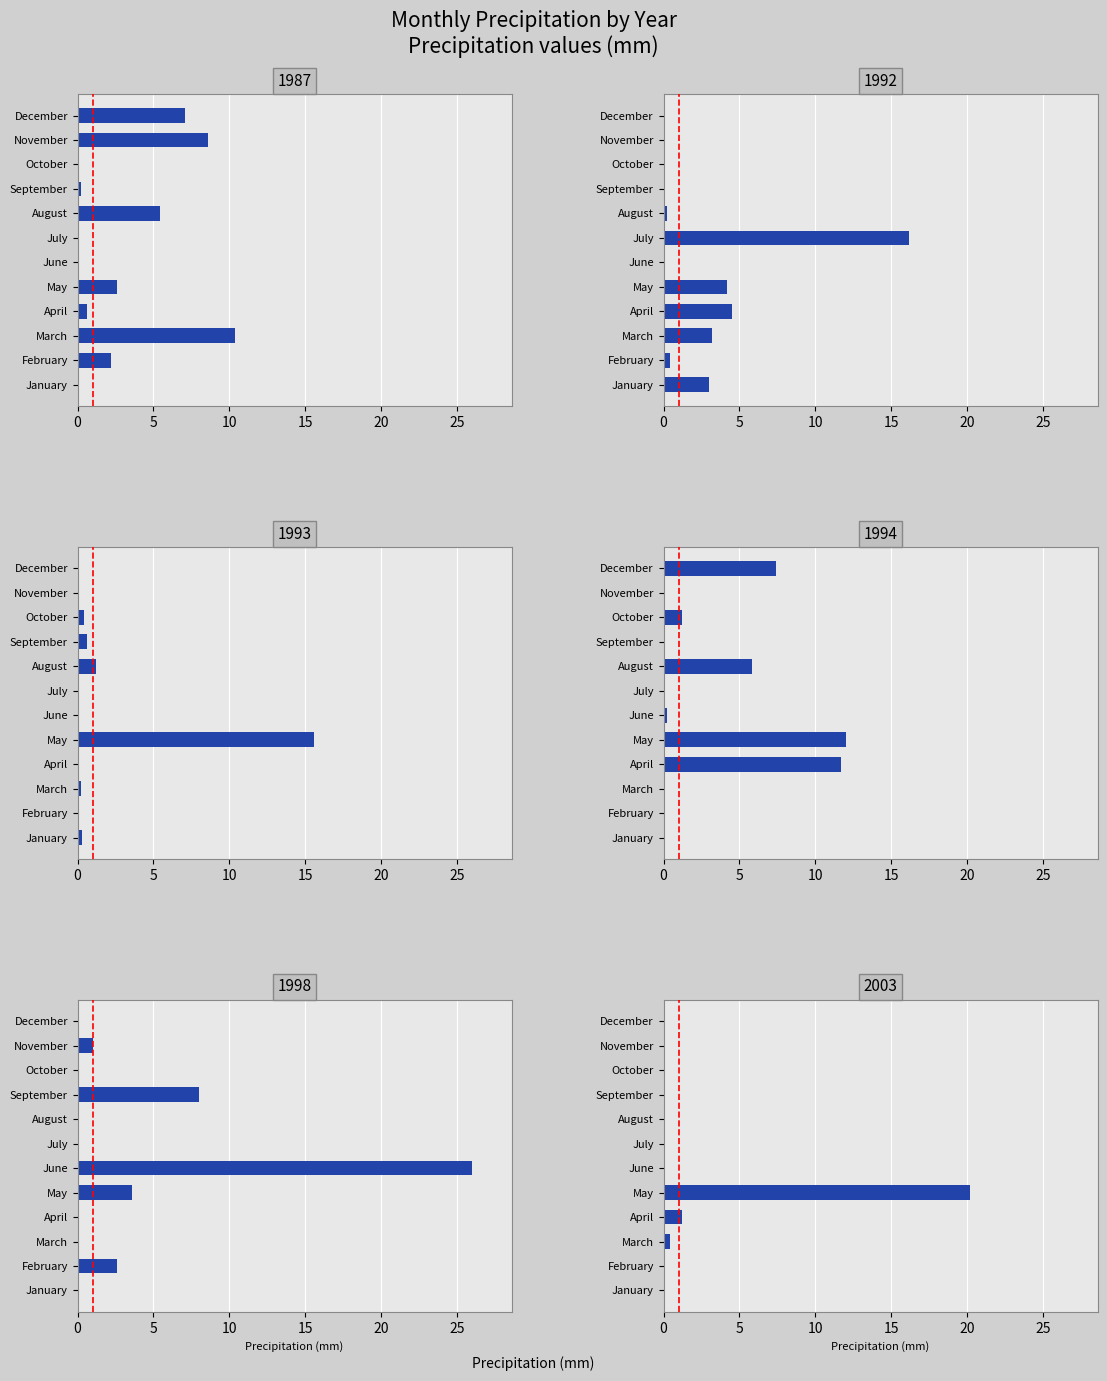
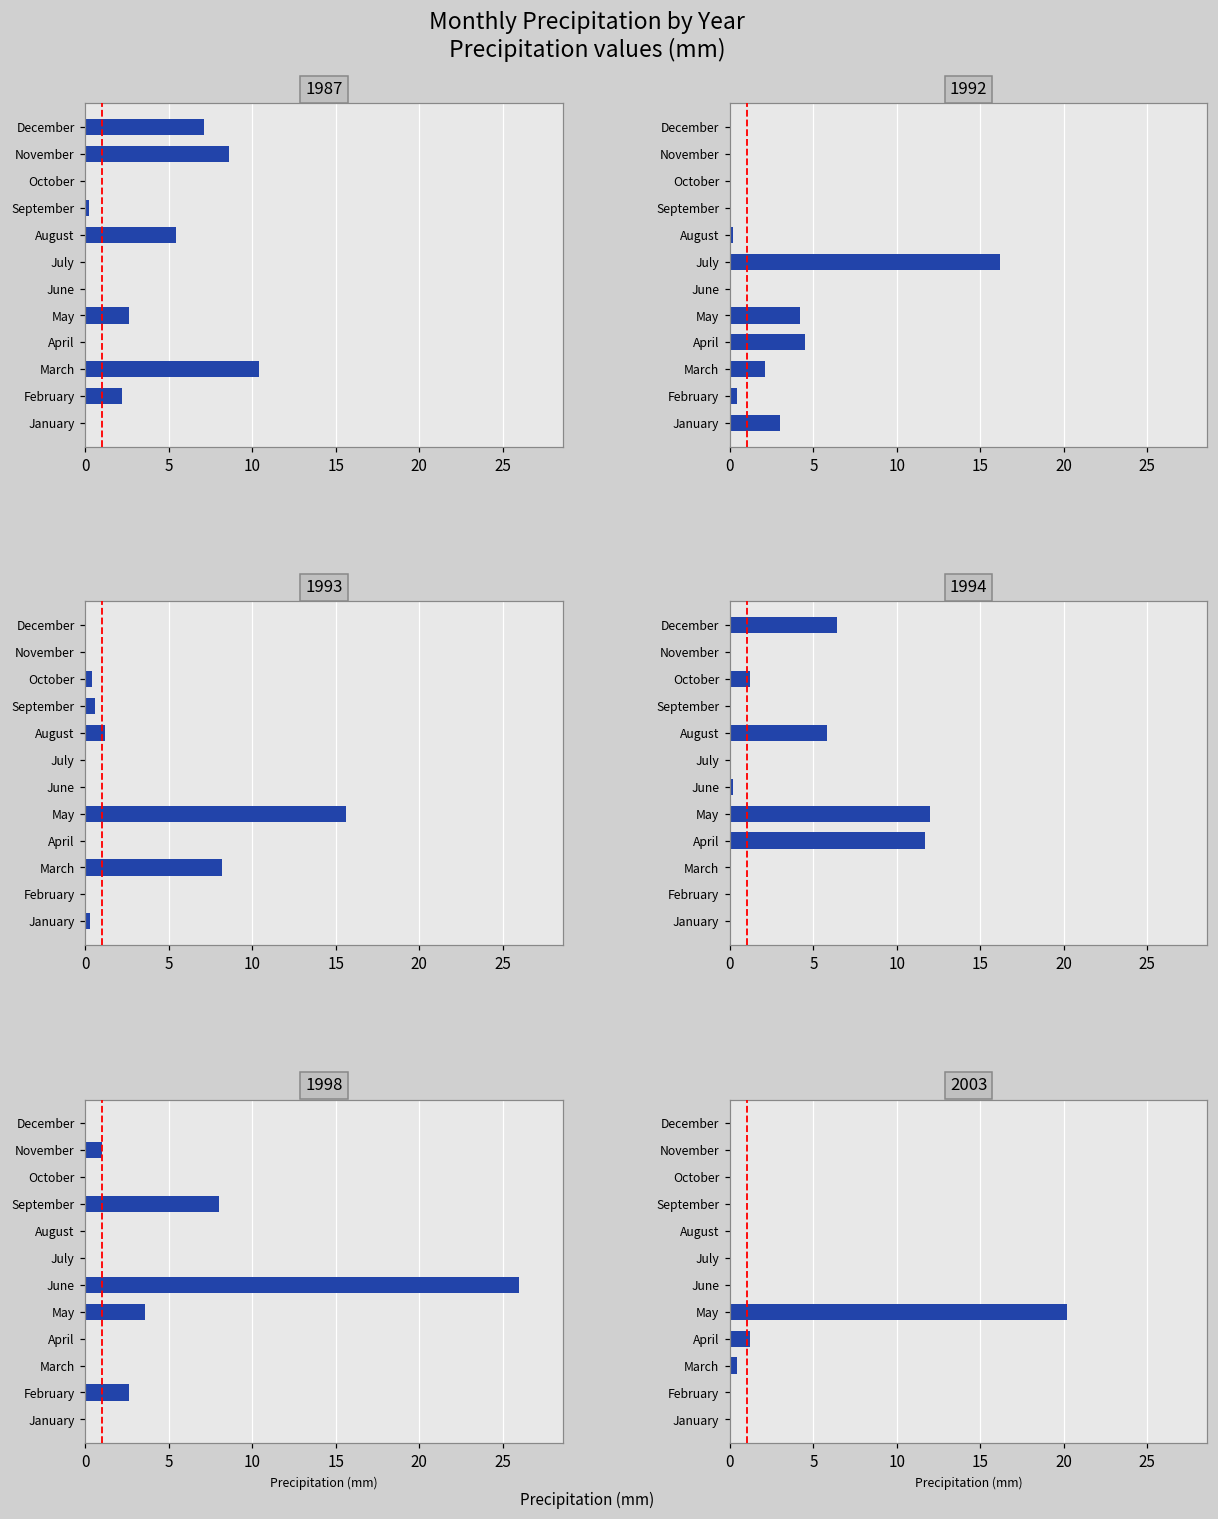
1987, April: 0.6 -> 0.0
1992, March: 3.2 -> 2.1
1993, March: 0.2 -> 8.2
1994, December: 7.4 -> 6.4
